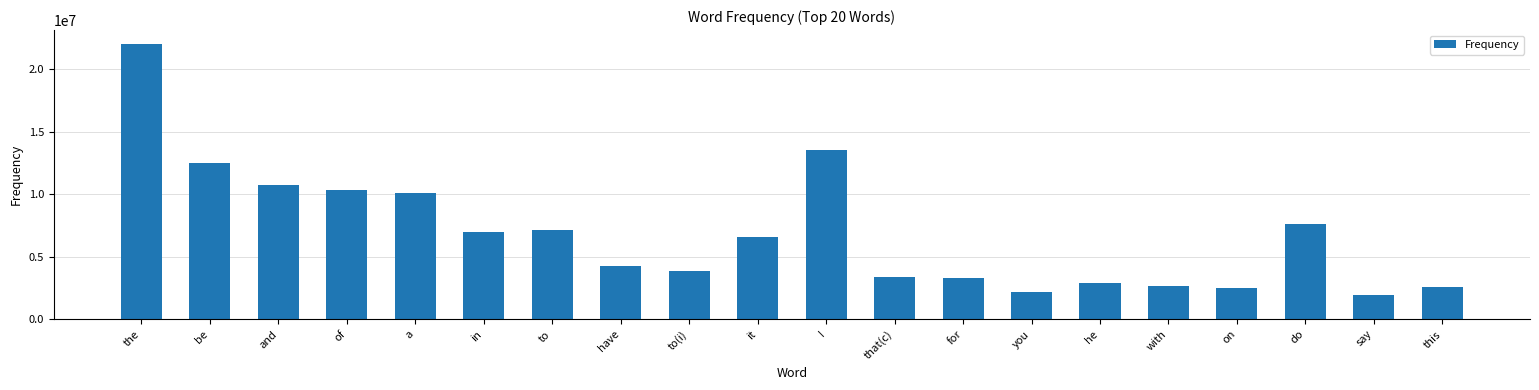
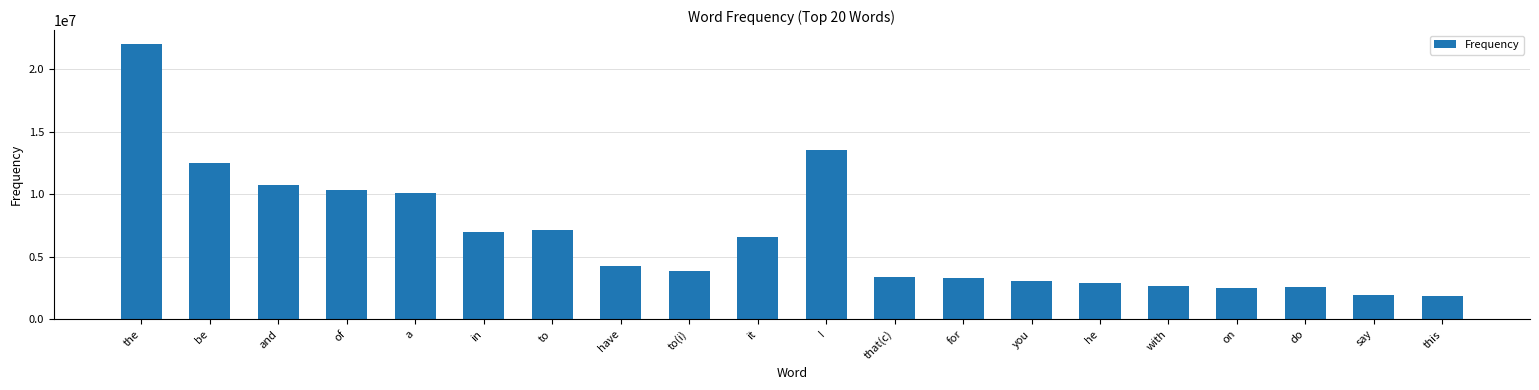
you: 2200000 -> 3100000
do: 7600000 -> 2600000
this: 2600000 -> 1900000
